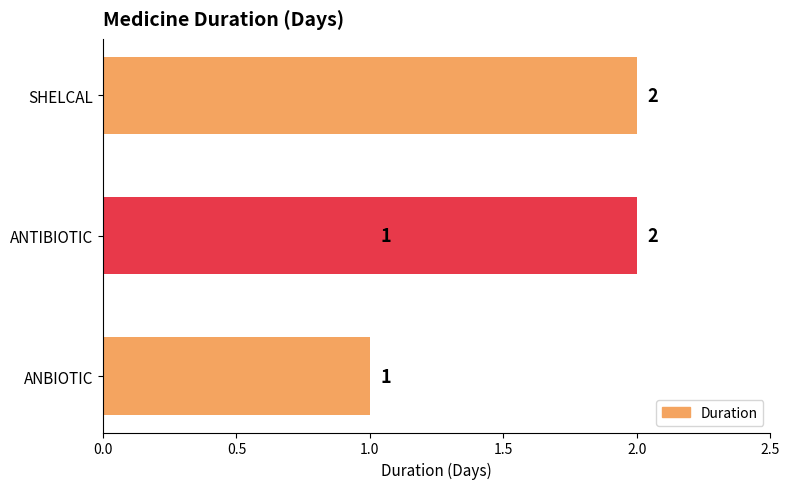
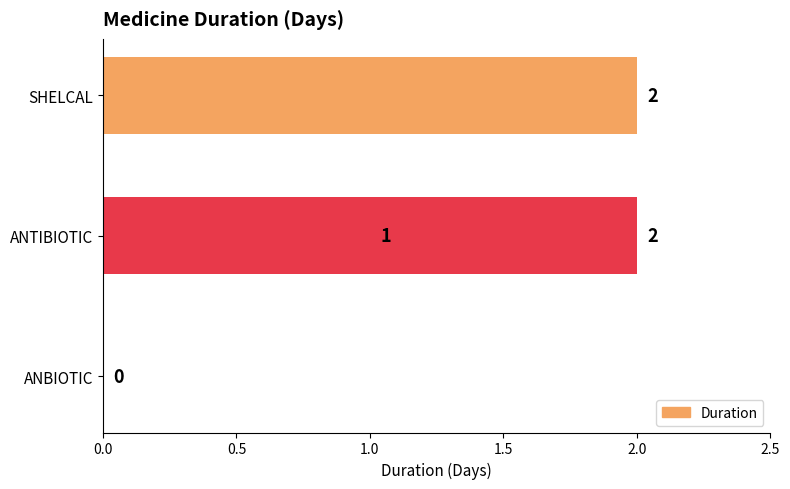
ANBIOTIC: 1 -> 0
